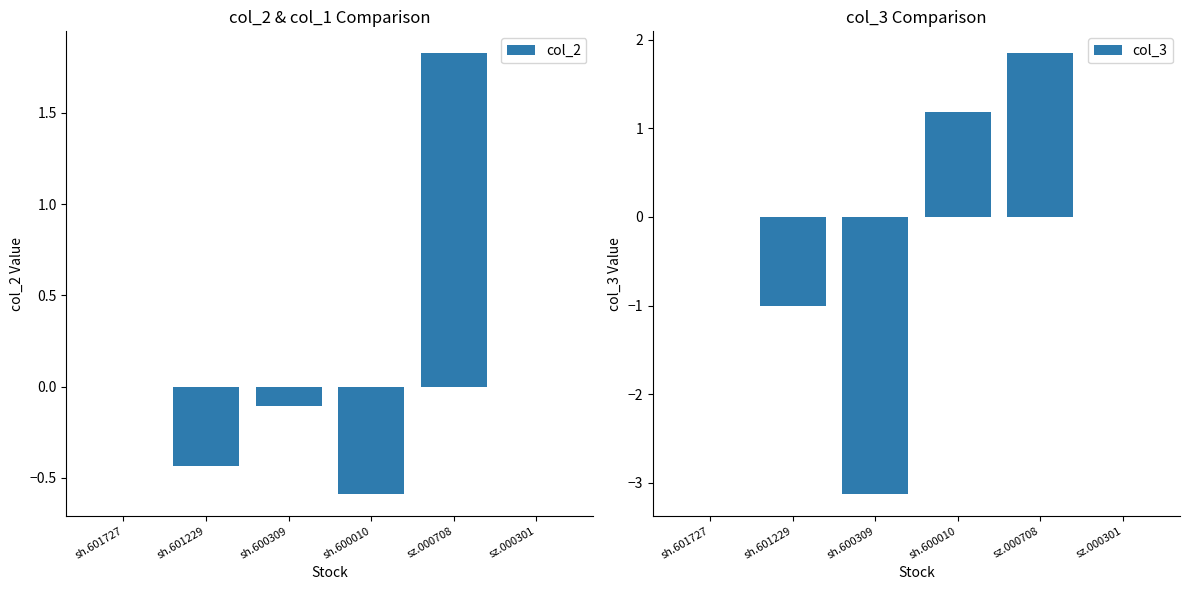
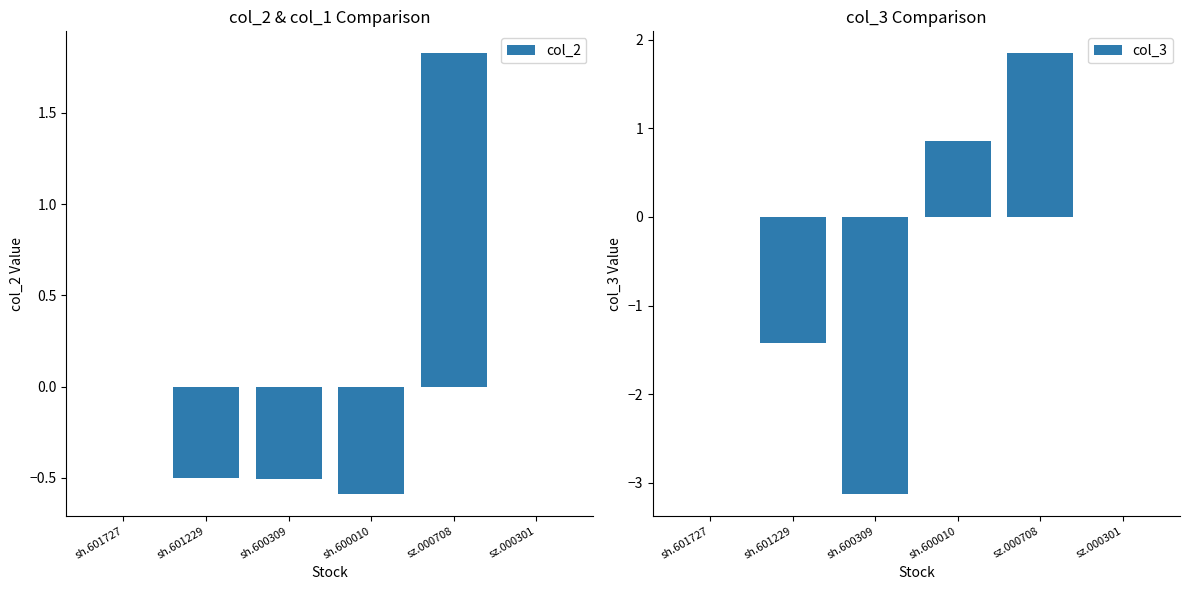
col_2 & col_1 Comparison, sh.601229: -0.44 -> -0.50
col_2 & col_1 Comparison, sh.600309: -0.11 -> -0.50
col_3 Comparison, sh.601229: -1.0 -> -1.4
col_3 Comparison, sh.600010: 1.2 -> 0.9
